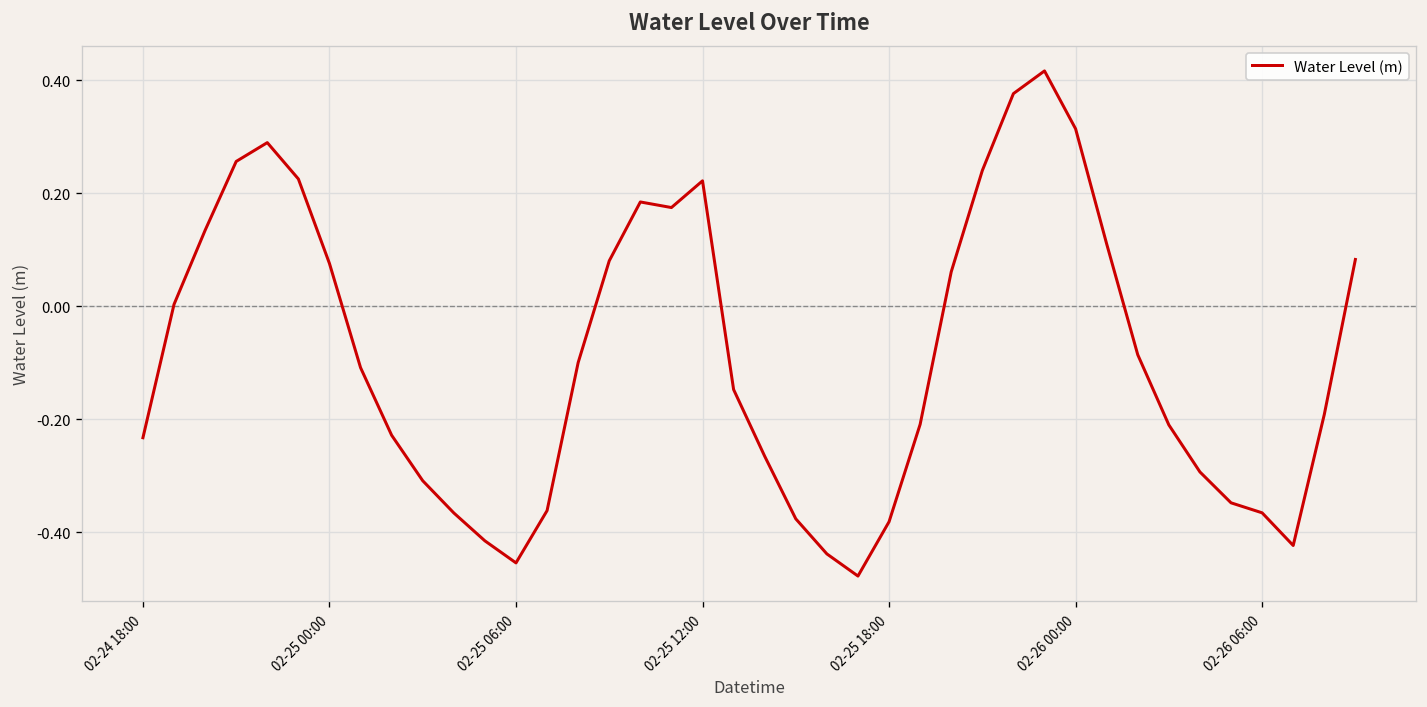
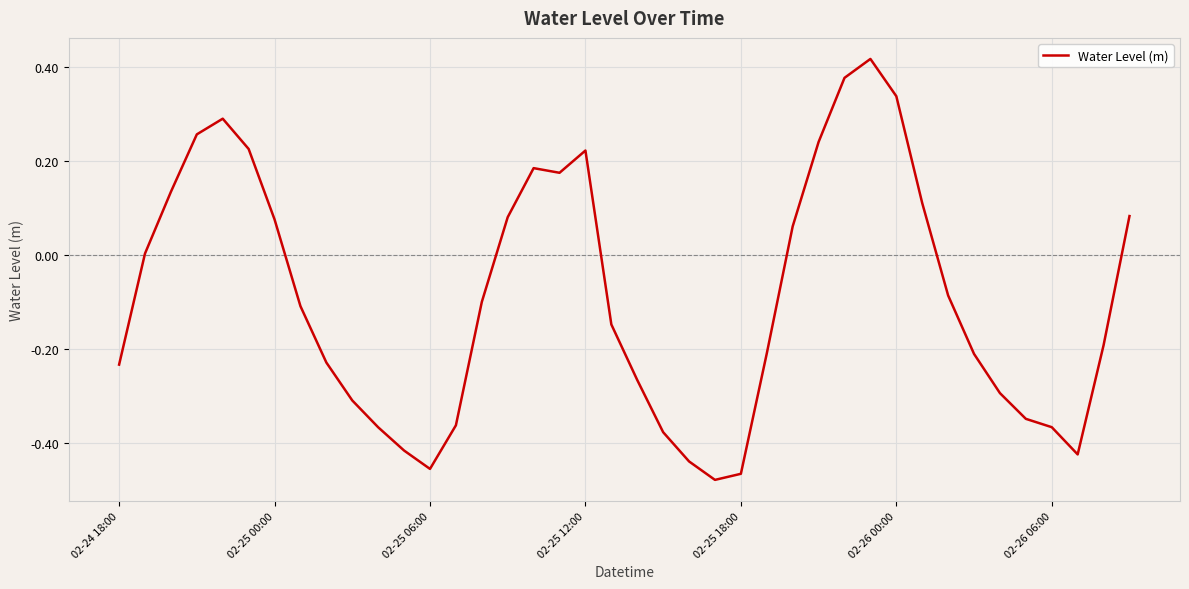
02-25 18:00: -0.38 -> -0.46
02-26 00:00: 0.31 -> 0.34
